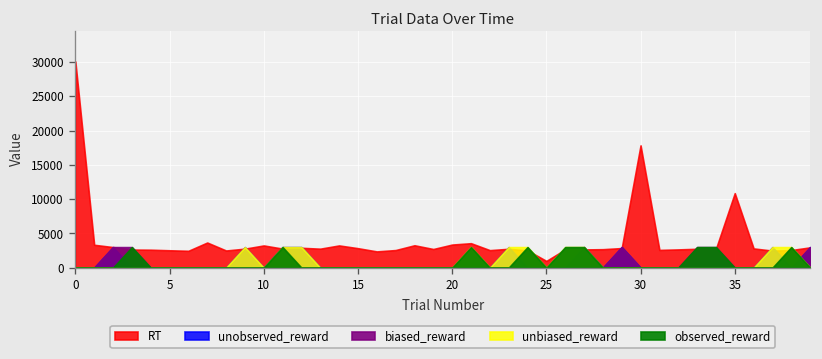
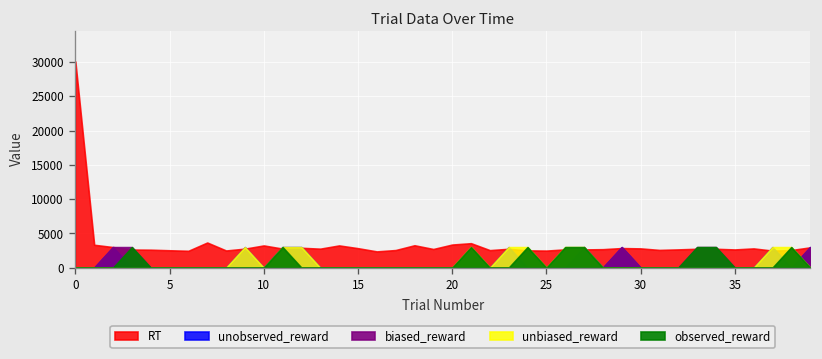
RT, 25: 1000 -> 2000
RT, 30: 18000 -> 3000
RT, 35: 11000 -> 3000
